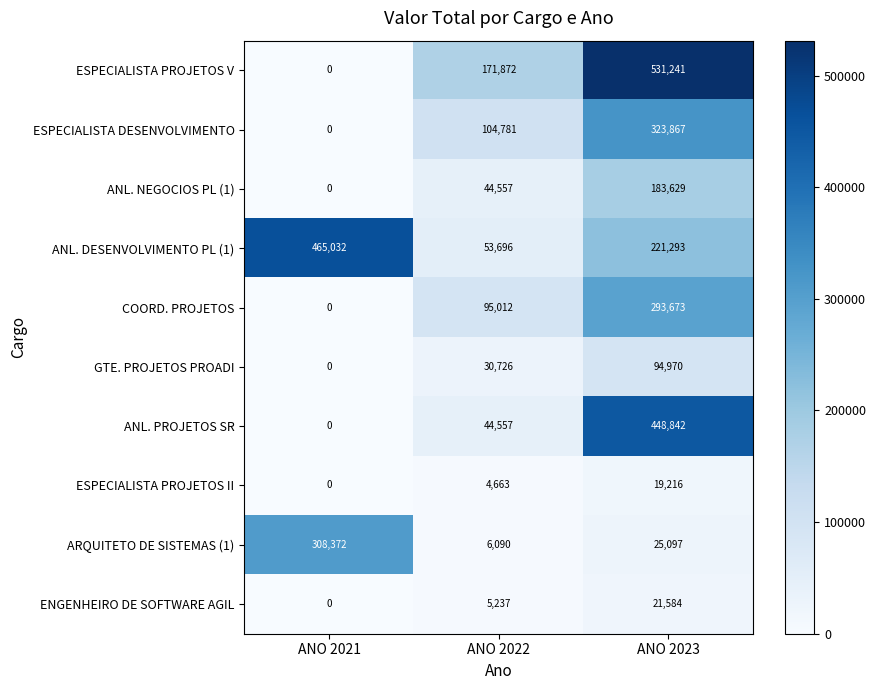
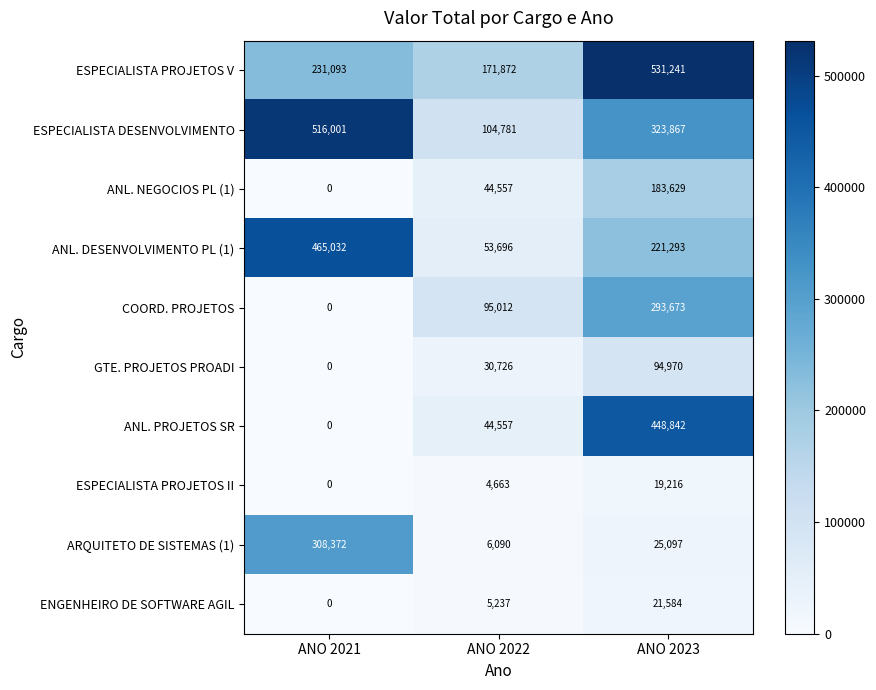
ESPECIALISTA PROJETOS V, ANO 2021: 0 -> 231,093
ESPECIALISTA DESENVOLVIMENTO, ANO 2021: 0 -> 516,001
